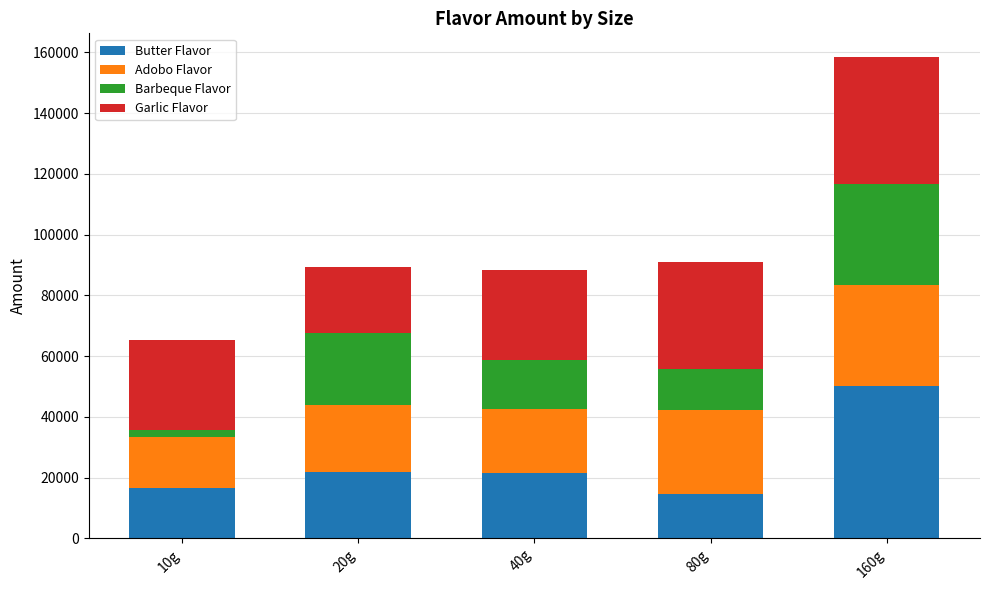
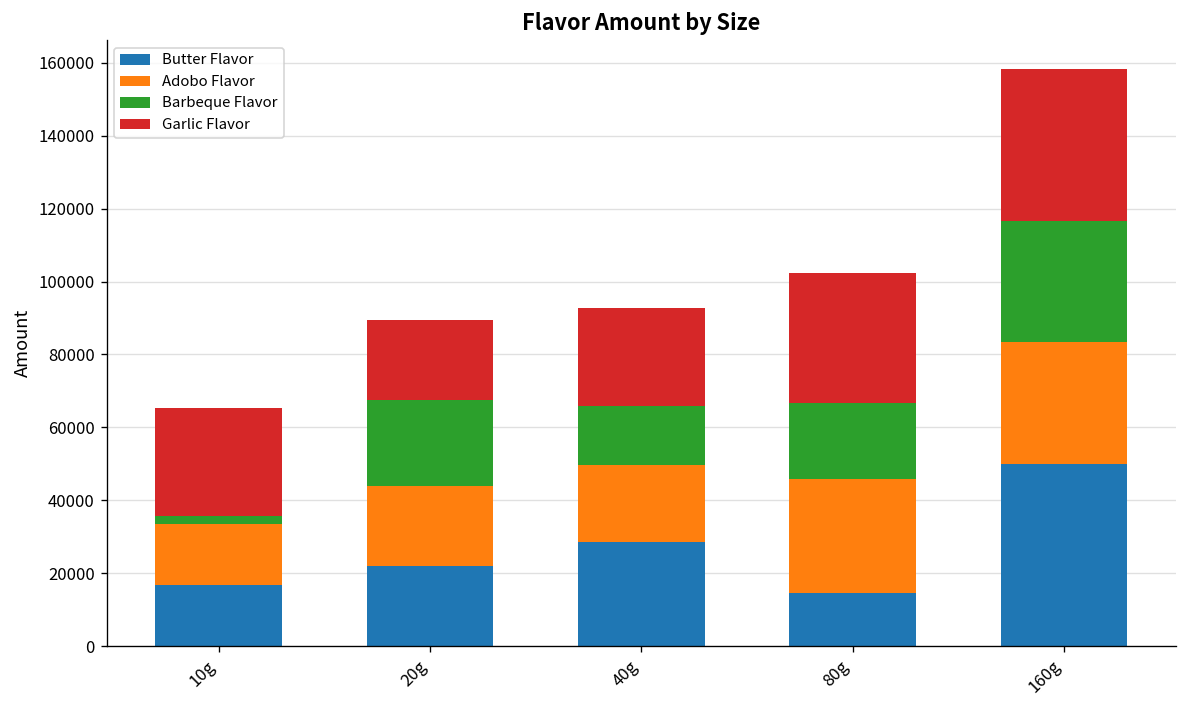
Butter Flavor, 40g: 21000 -> 28000
Garlic Flavor, 40g: 29000 -> 27000
Adobo Flavor, 80g: 28000 -> 31000
Barbeque Flavor, 80g: 13000 -> 21000
